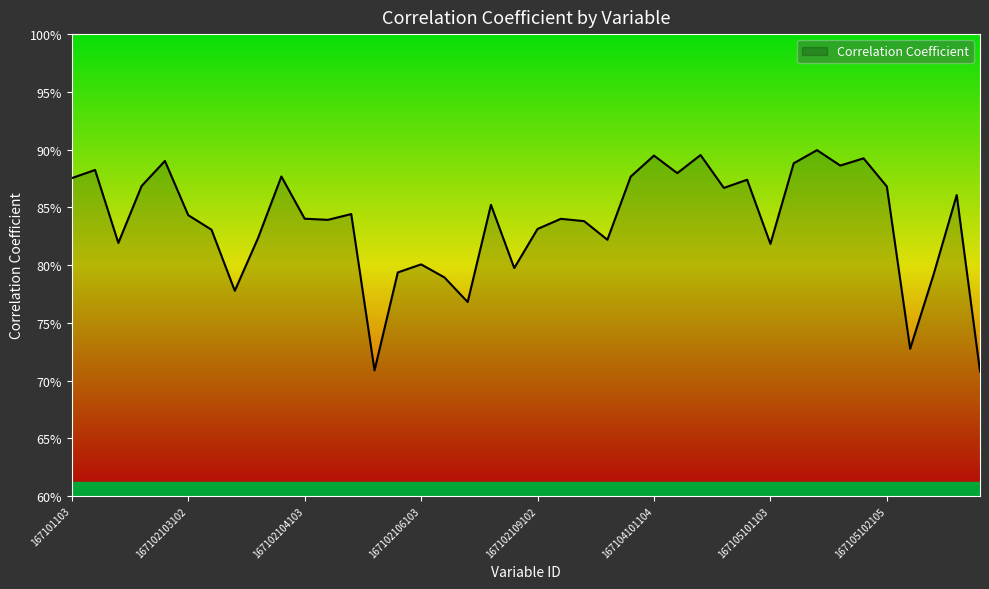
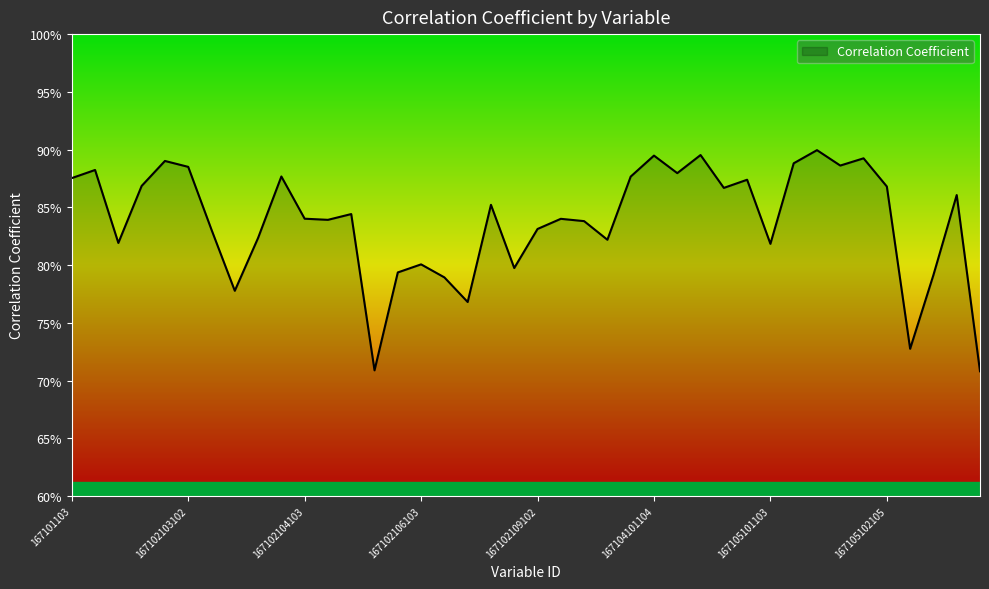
167102103102: 84.3% -> 88.5%
